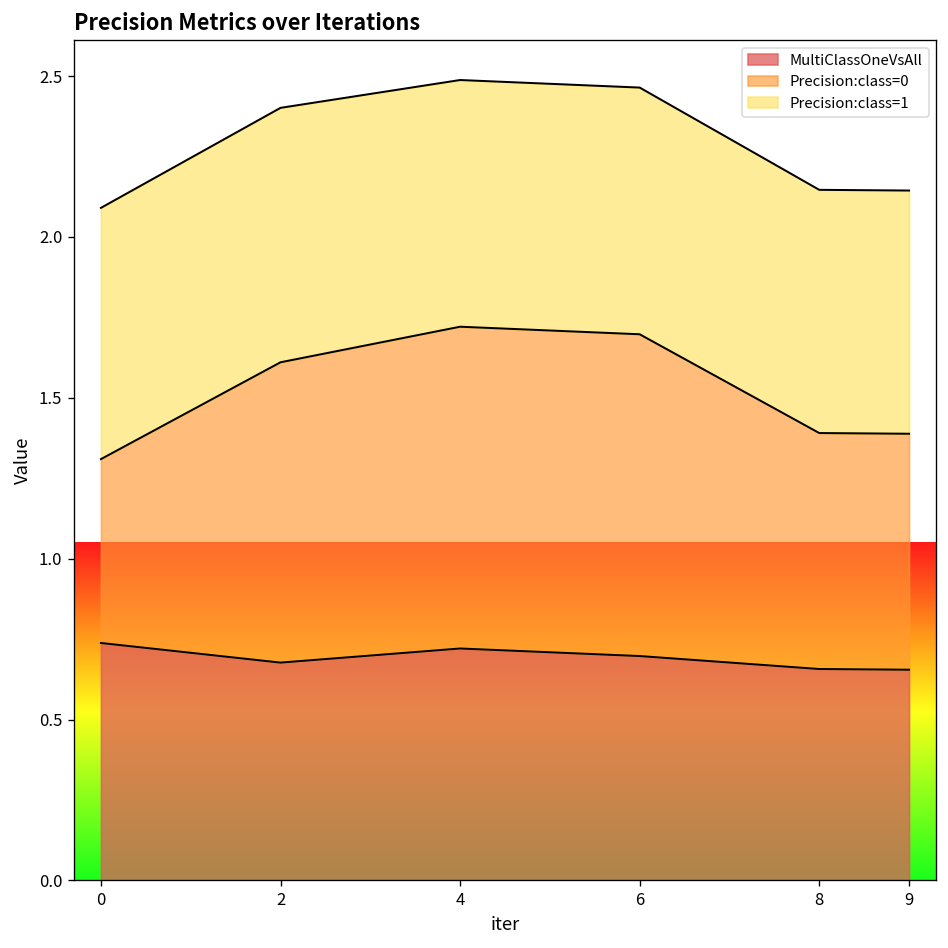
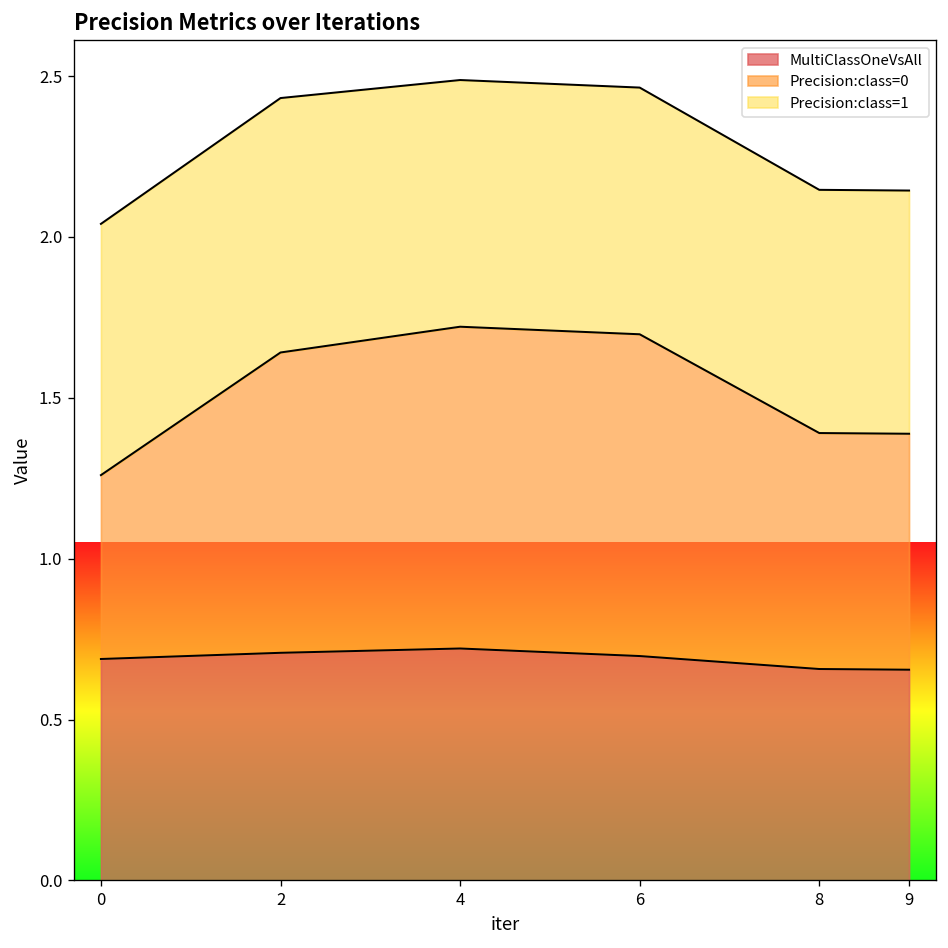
MultiClassOneVsAll, 0: 0.74 -> 0.69
MultiClassOneVsAll, 2: 0.68 -> 0.71
